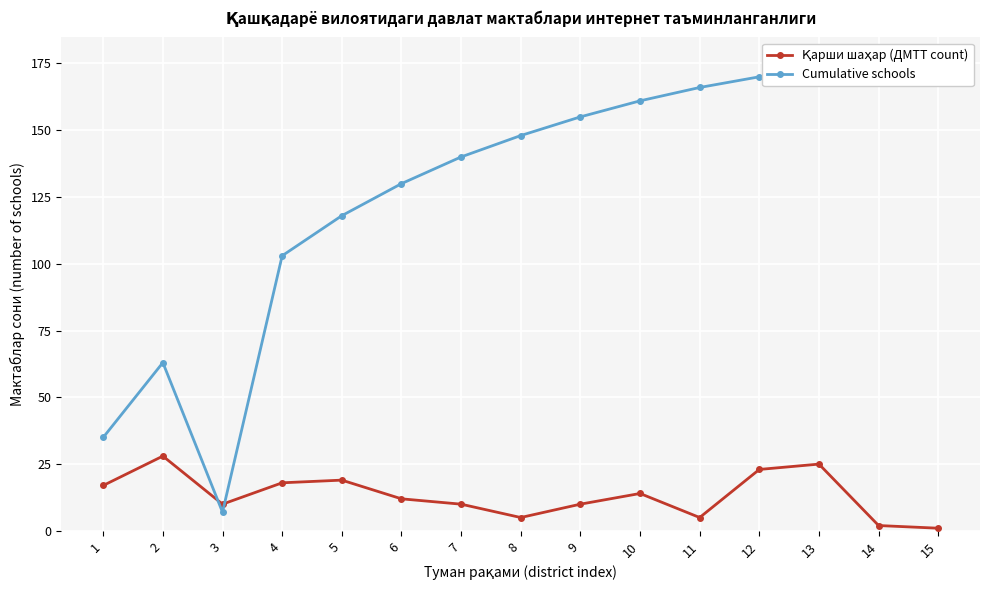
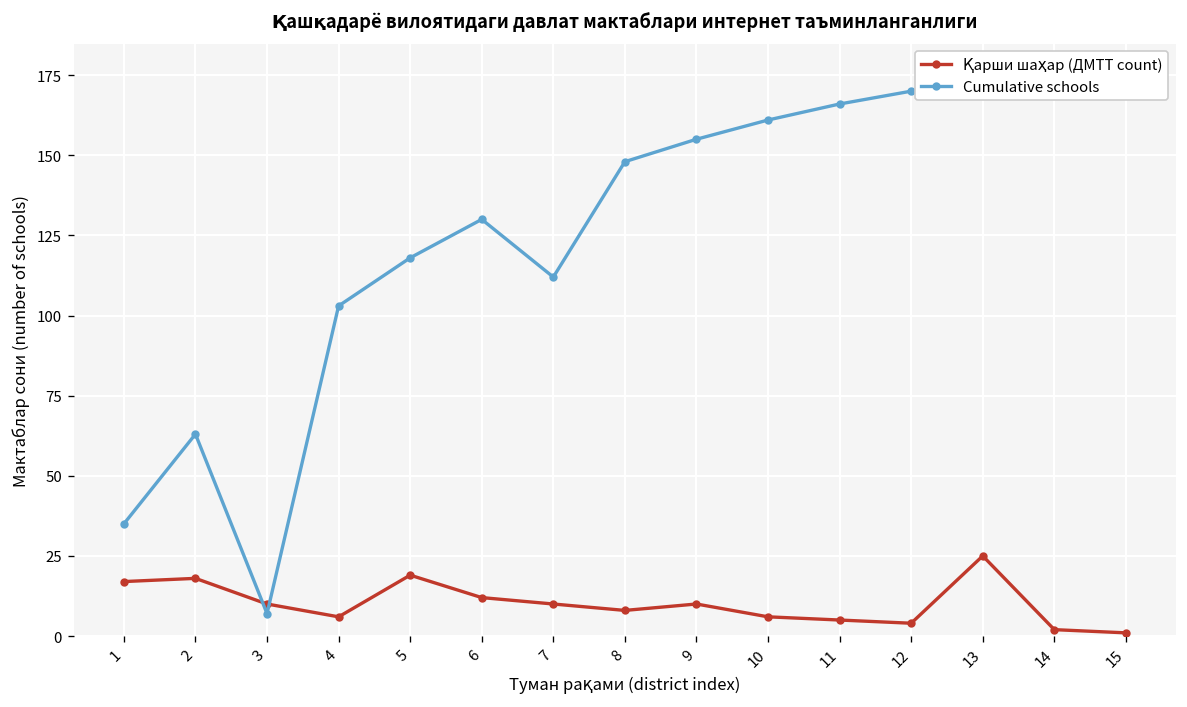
Қарши шаҳар (ДМТТ count), 2: 28 -> 18
Қарши шаҳар (ДМТТ count), 4: 18 -> 6
Cumulative schools, 7: 140 -> 112
Қарши шаҳар (ДМТТ count), 8: 5 -> 8
Қарши шаҳар (ДМТТ count), 10: 14 -> 6
Қарши шаҳар (ДМТТ count), 12: 23 -> 4
